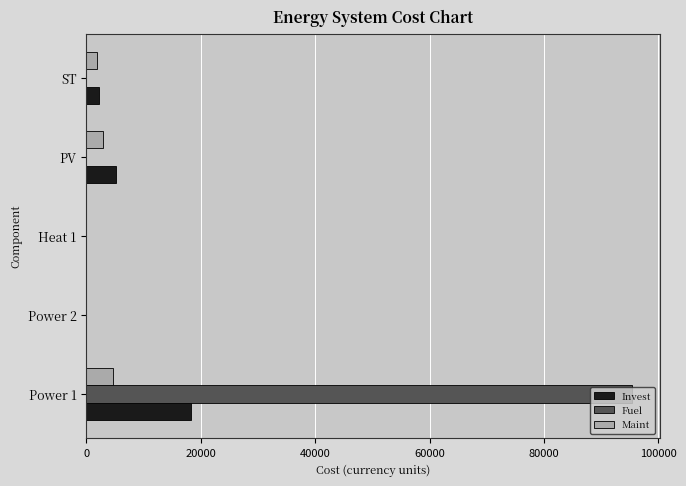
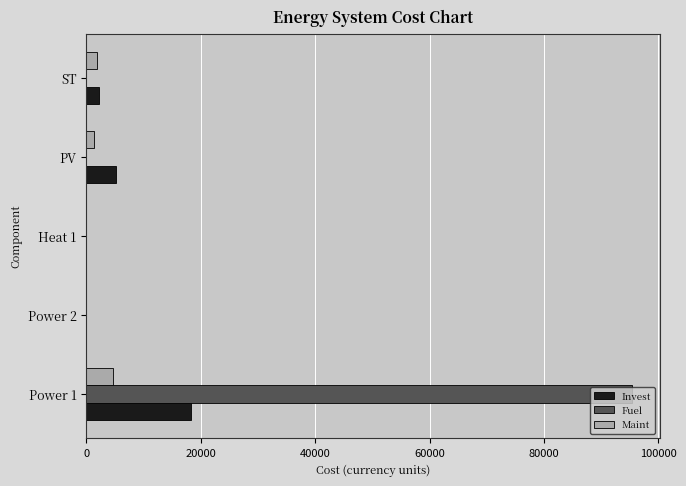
Maint, PV: 3000 -> 1000
